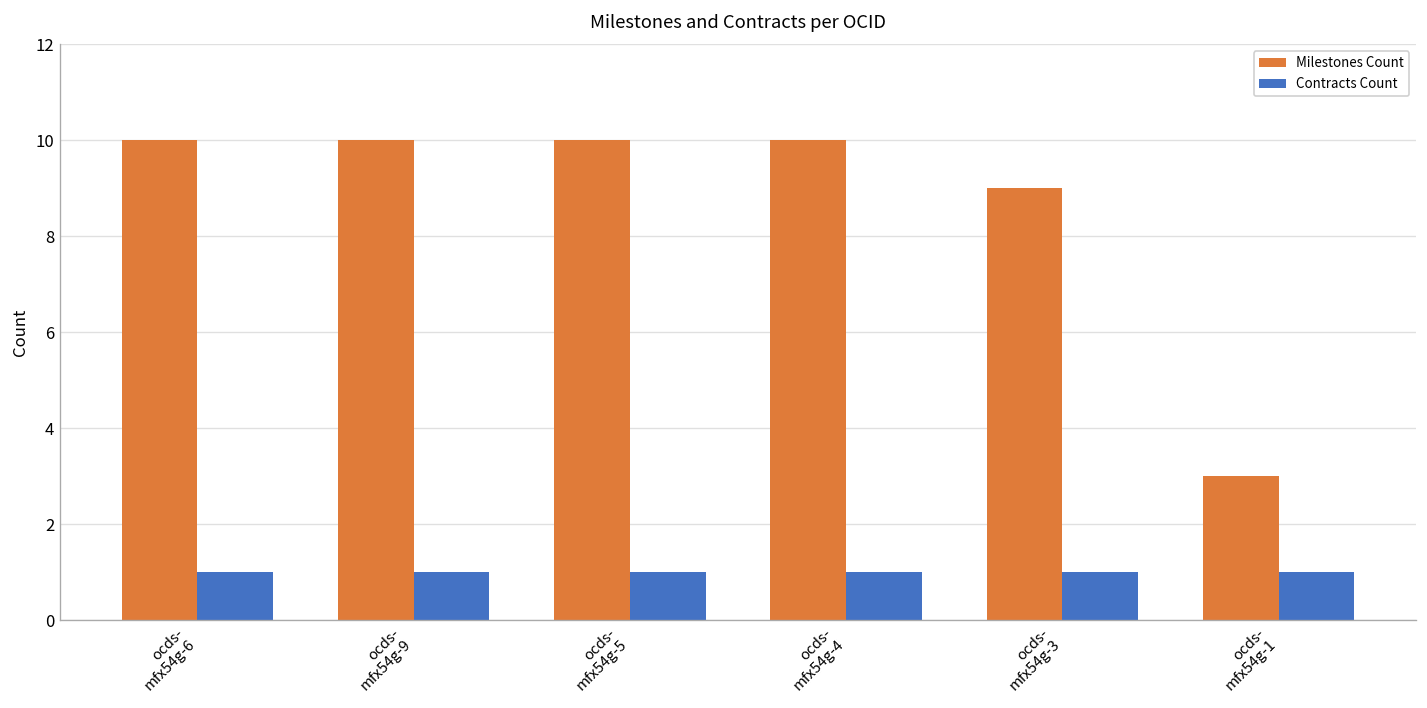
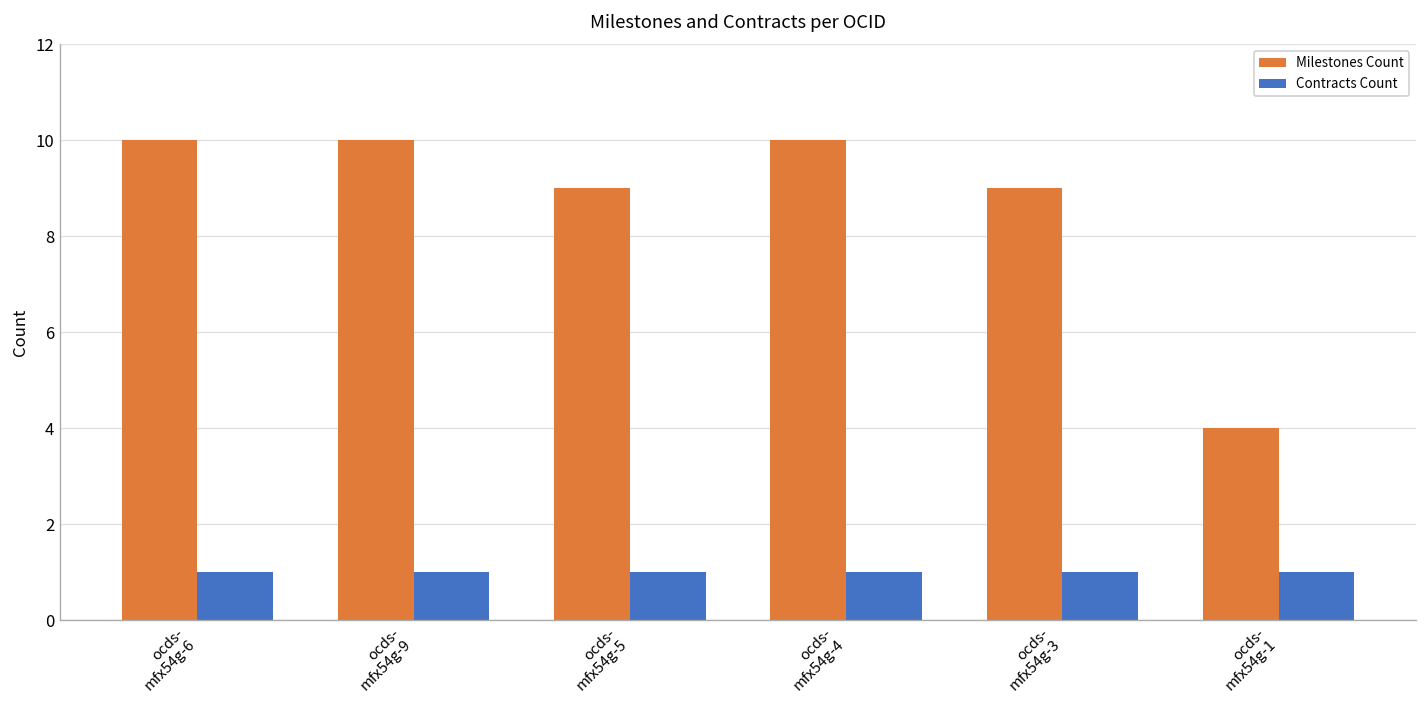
Milestones Count, ocds- mfx54g-5: 10 -> 9
Milestones Count, ocds- mfx54g-1: 3 -> 4
